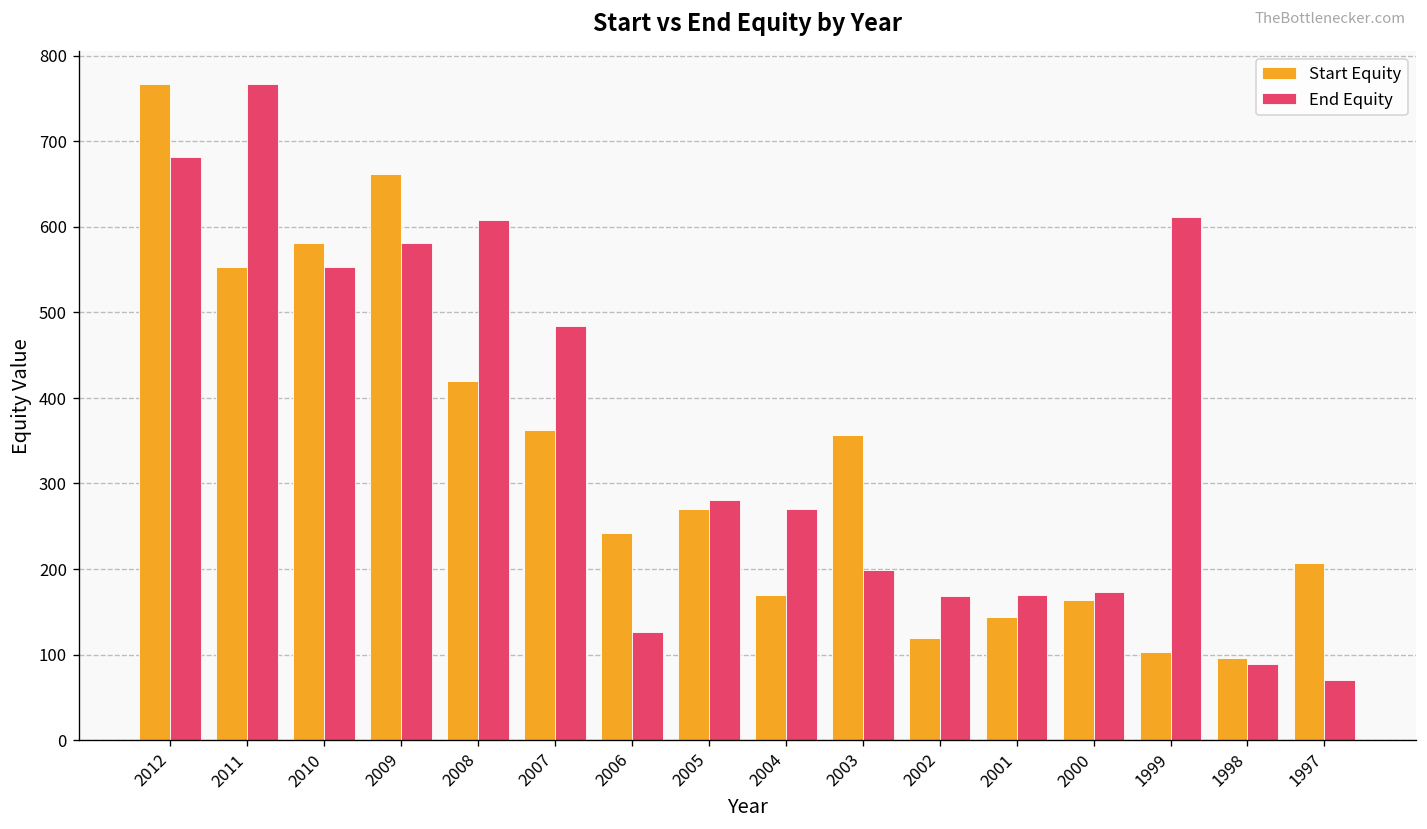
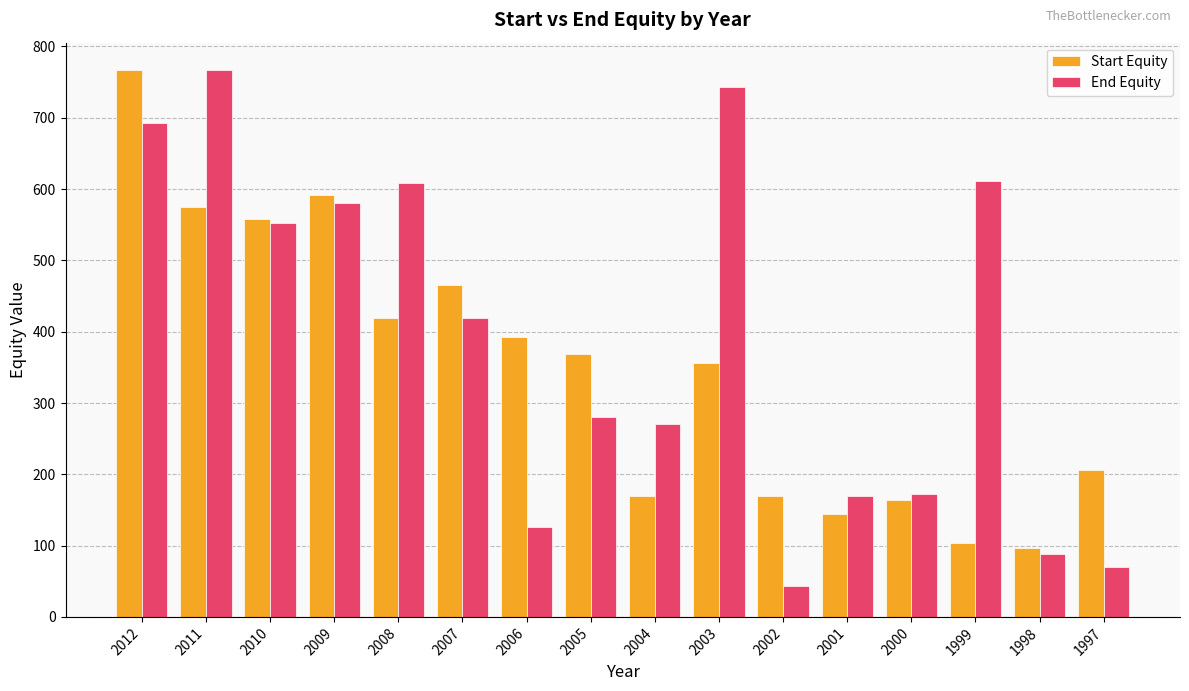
End Equity, 2012: 680 -> 690
Start Equity, 2011: 550 -> 570
Start Equity, 2010: 580 -> 560
Start Equity, 2009: 660 -> 590
Start Equity, 2007: 360 -> 460
End Equity, 2007: 480 -> 420
Start Equity, 2006: 240 -> 390
Start Equity, 2005: 270 -> 370
End Equity, 2003: 200 -> 740
Start Equity, 2002: 120 -> 170
End Equity, 2002: 170 -> 40
